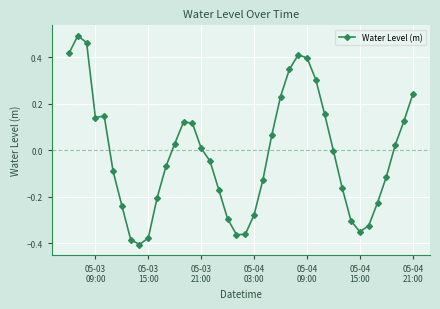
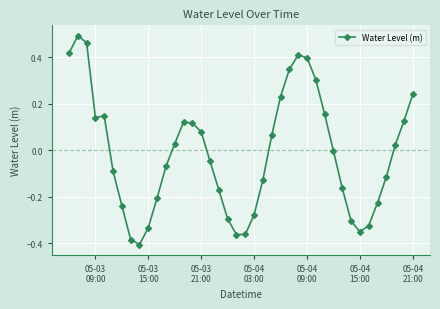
05-03 15:00: -0.38 -> -0.33
05-03 21:00: 0.01 -> 0.08
